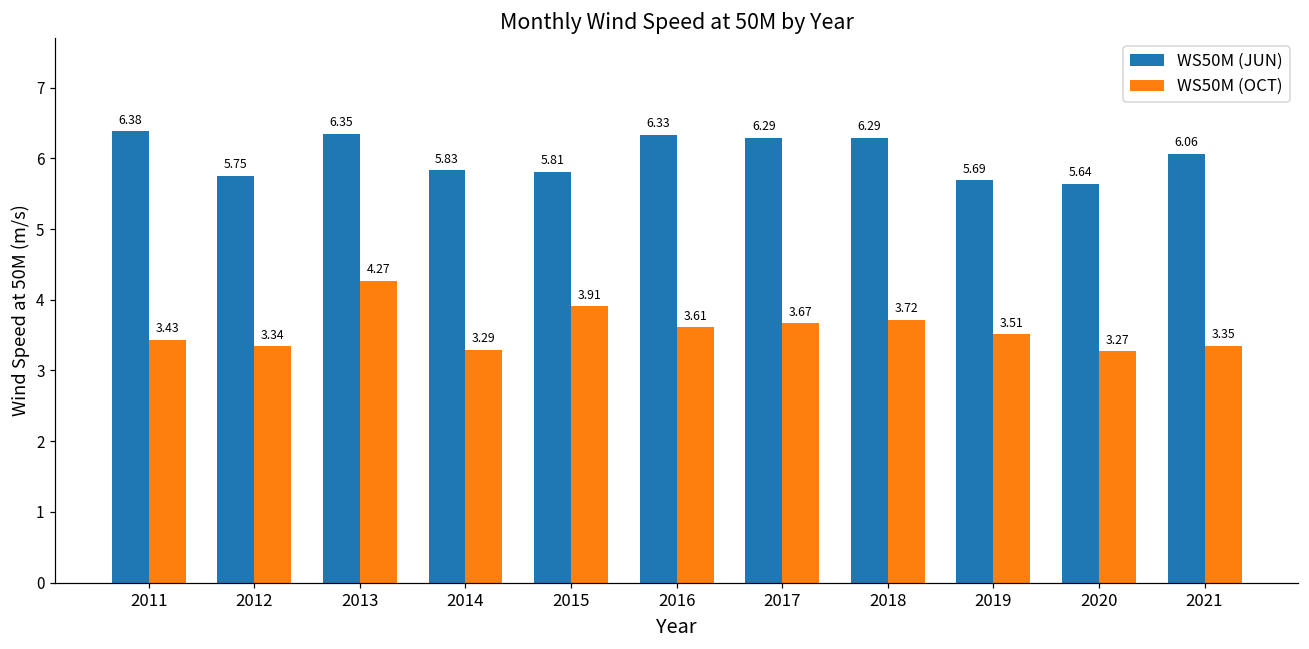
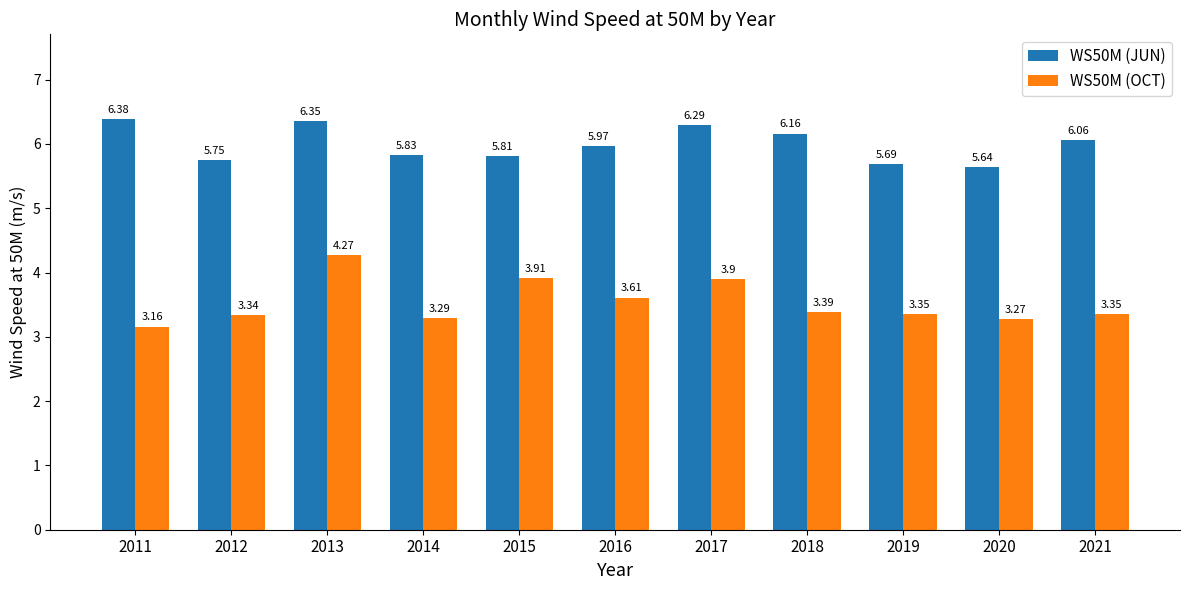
WS50M (OCT), 2011: 3.43 -> 3.16
WS50M (JUN), 2016: 6.33 -> 5.97
WS50M (OCT), 2017: 3.67 -> 3.9
WS50M (JUN), 2018: 6.29 -> 6.16
WS50M (OCT), 2018: 3.72 -> 3.39
WS50M (OCT), 2019: 3.51 -> 3.35
